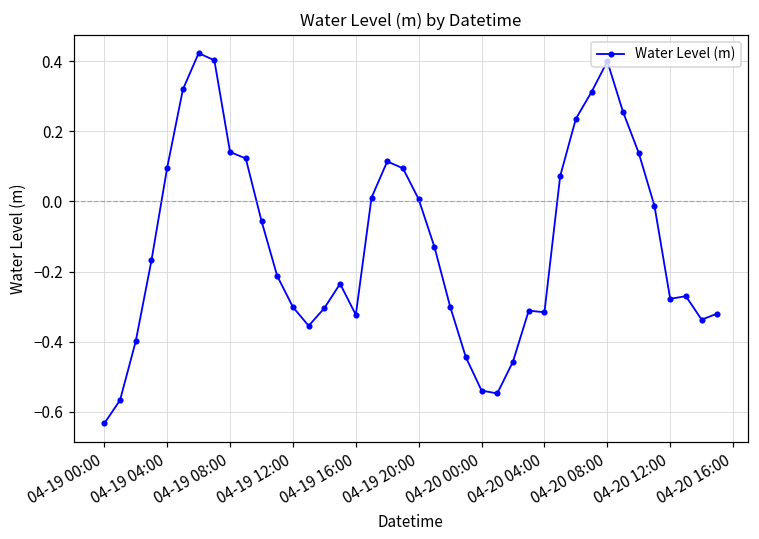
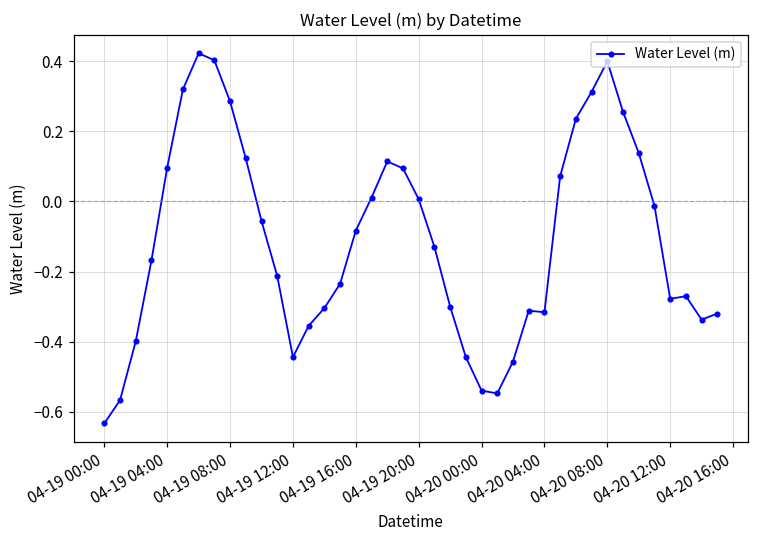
04-19 08:00: 0.14 -> 0.28
04-19 12:00: -0.30 -> -0.44
04-19 16:00: -0.32 -> -0.08
